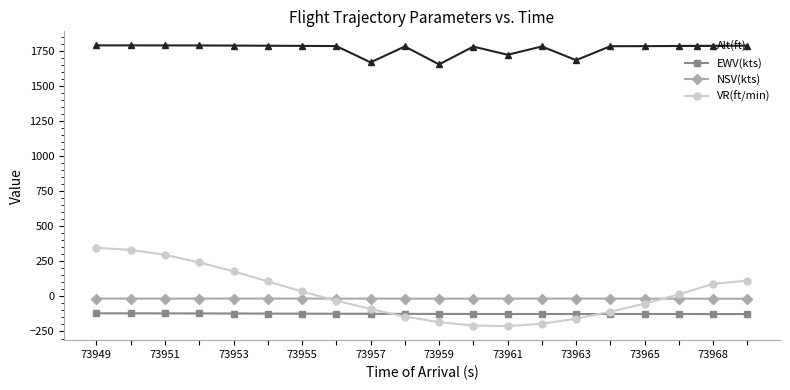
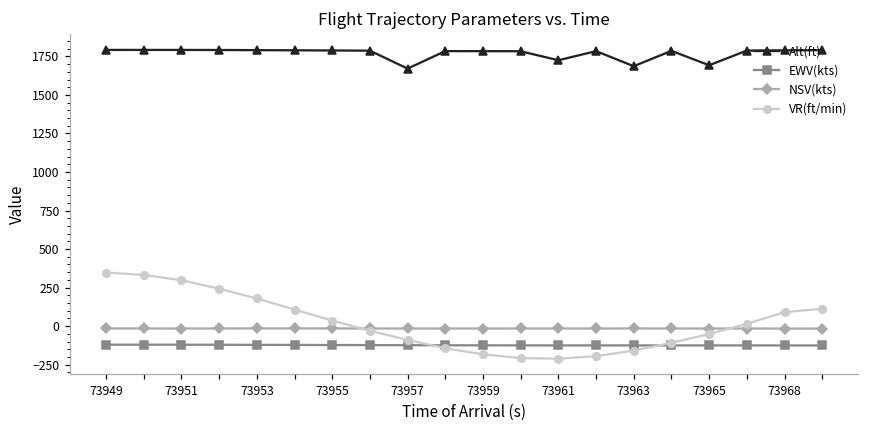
Alt(ft), 73959: 1660 -> 1780
Alt(ft), 73965: 1790 -> 1690
